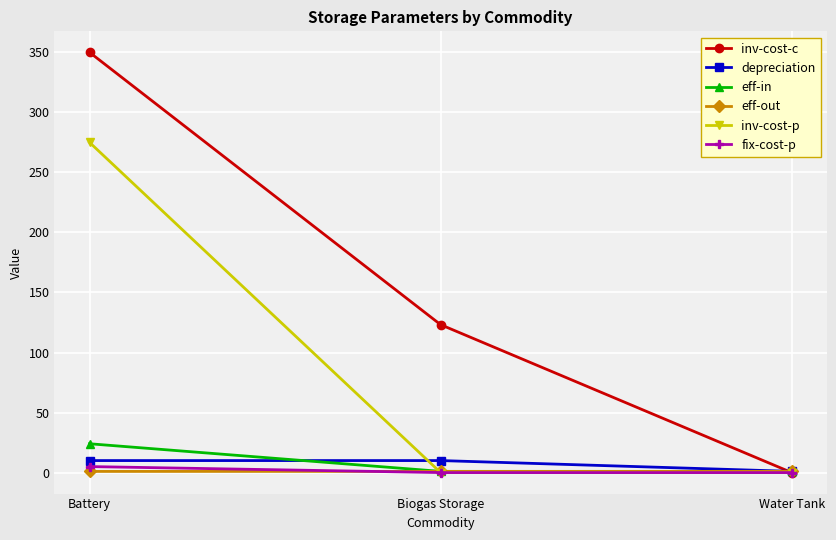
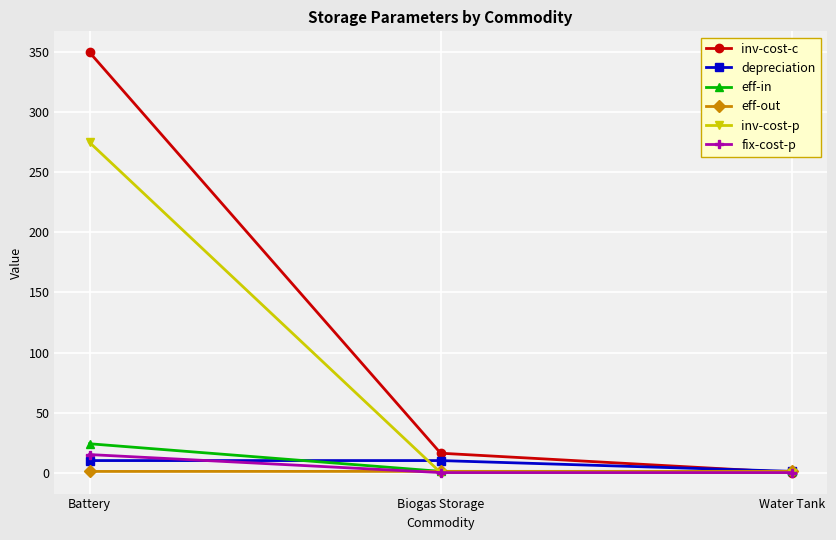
fix-cost-p, Battery: 5 -> 15
inv-cost-c, Biogas Storage: 123 -> 16
